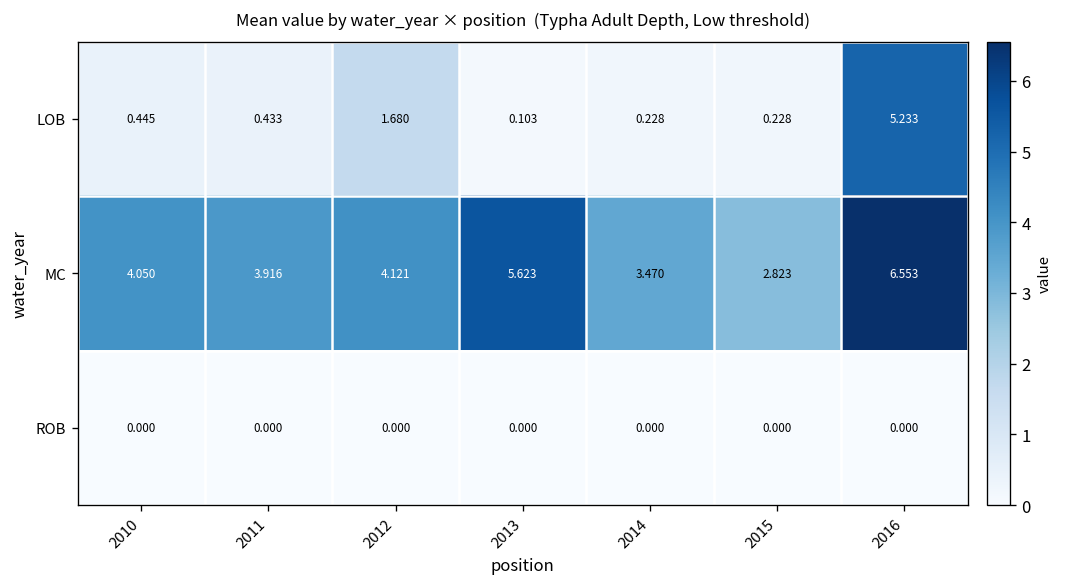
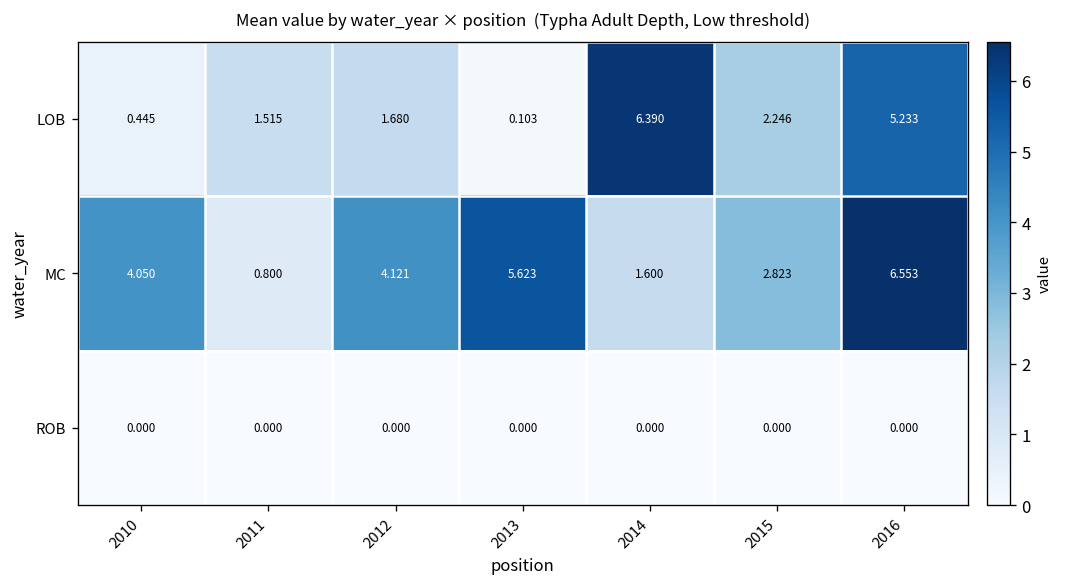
LOB, 2011: 0.433 -> 1.515
LOB, 2014: 0.228 -> 6.390
LOB, 2015: 0.228 -> 2.246
MC, 2011: 3.916 -> 0.800
MC, 2014: 3.470 -> 1.600
